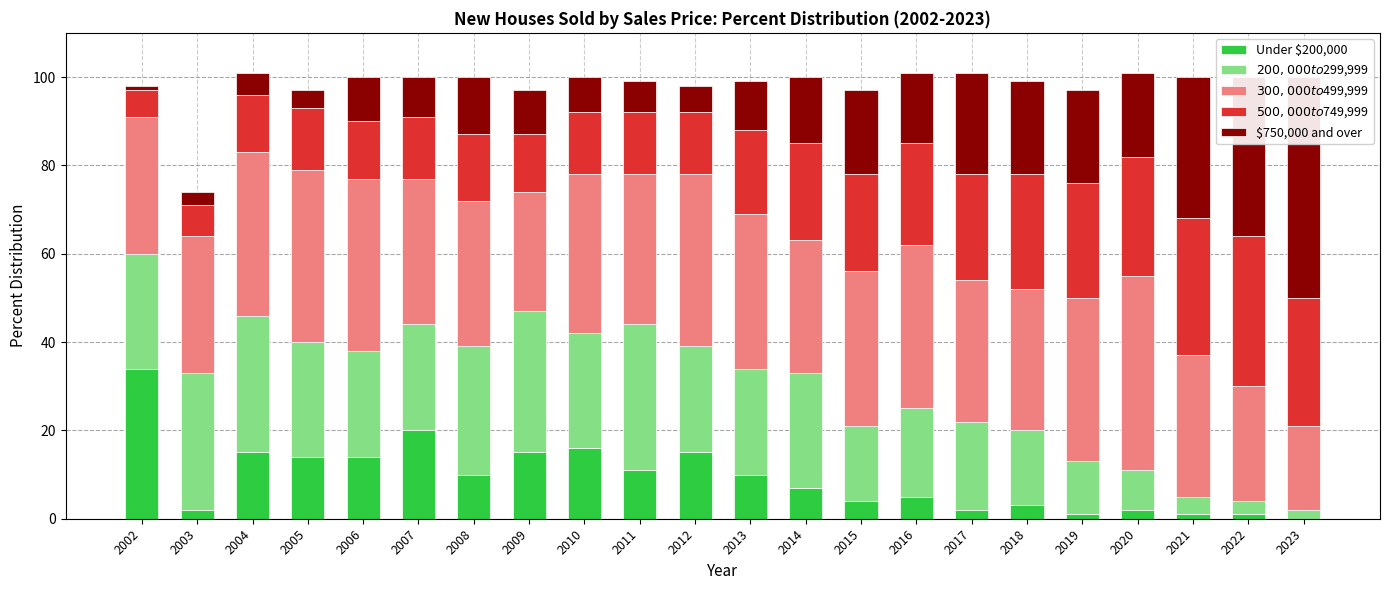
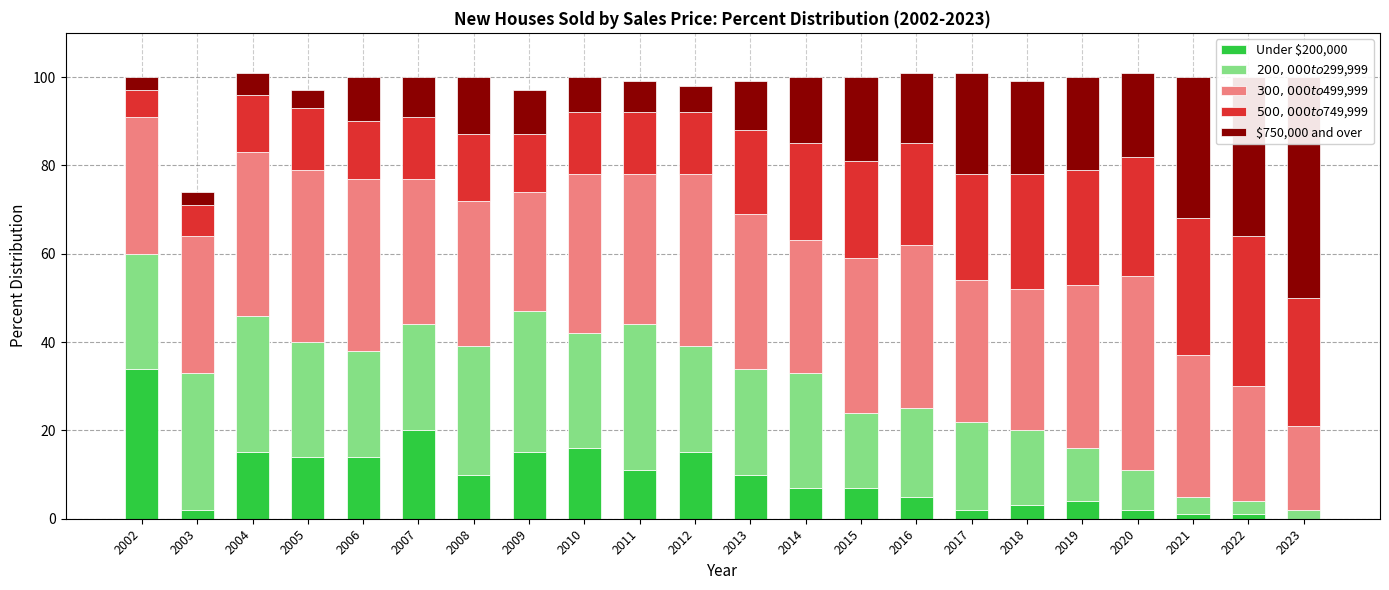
$750,000 and over, 2002: 1 -> 3
Under $200,000, 2015: 4 -> 7
Under $200,000, 2019: 1 -> 4
